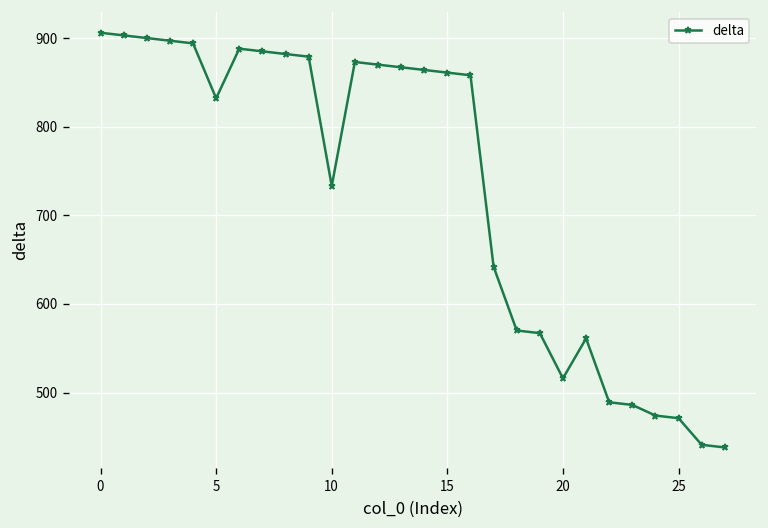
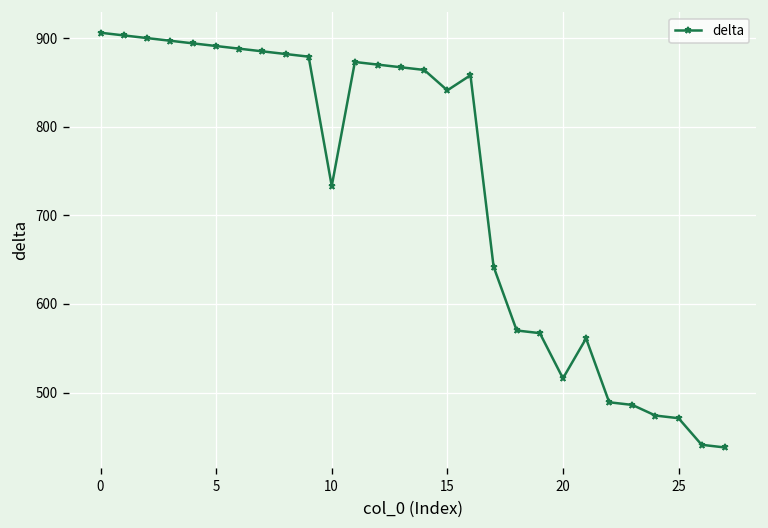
5: 830 -> 890
15: 860 -> 840
